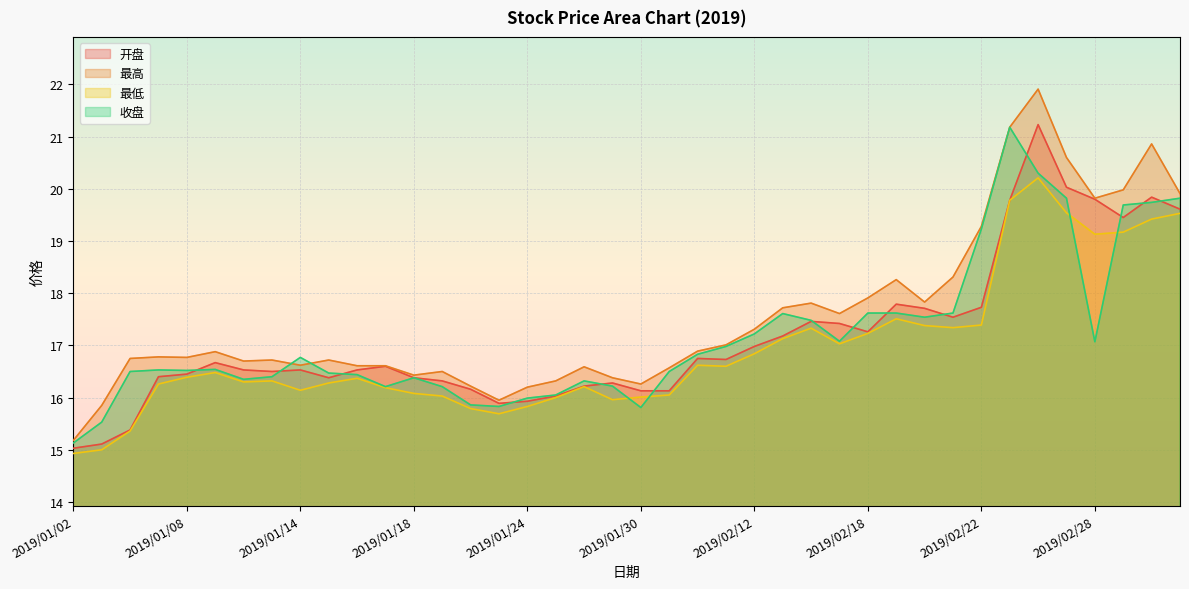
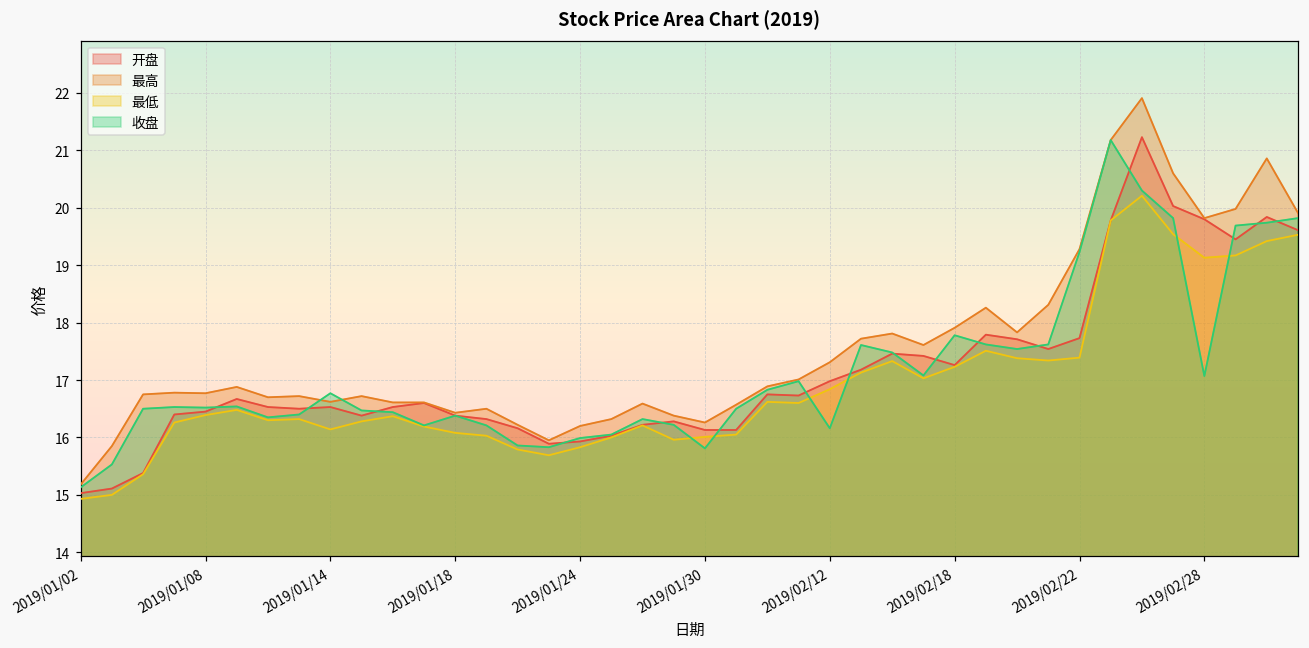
收盘, 2019/02/12: 17.2 -> 16.2
收盘, 2019/02/18: 17.6 -> 17.8
